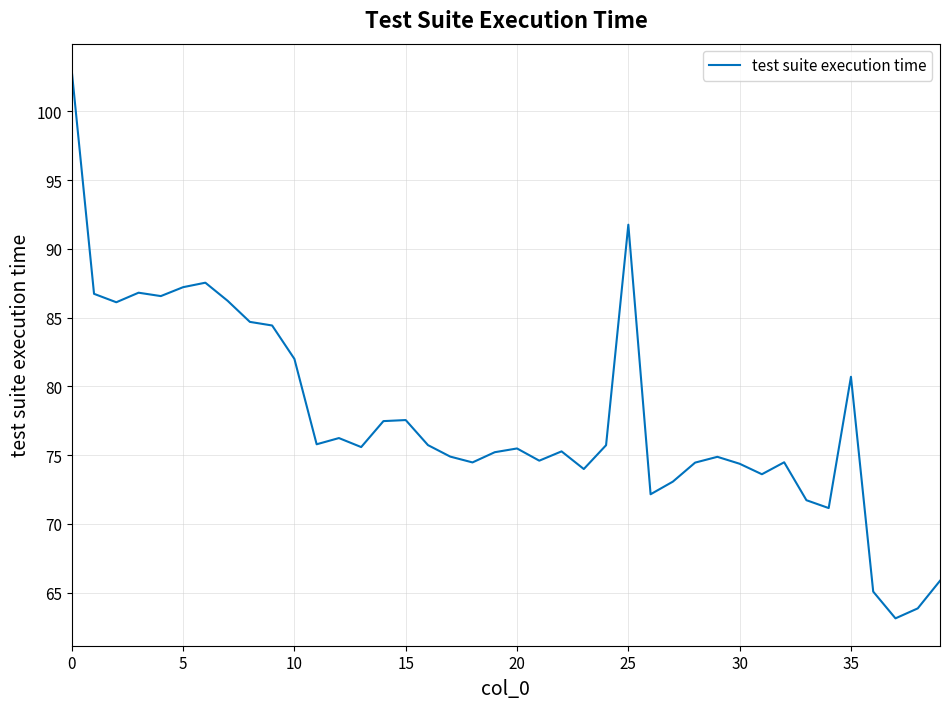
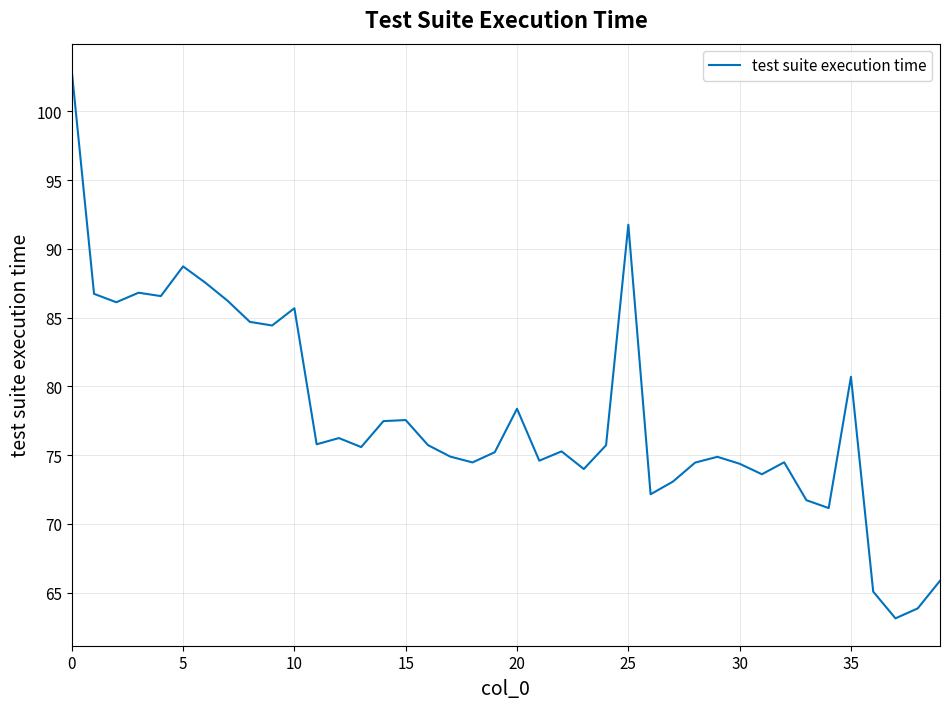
5: 87.2 -> 88.7
10: 82.0 -> 85.7
20: 75.5 -> 78.4
